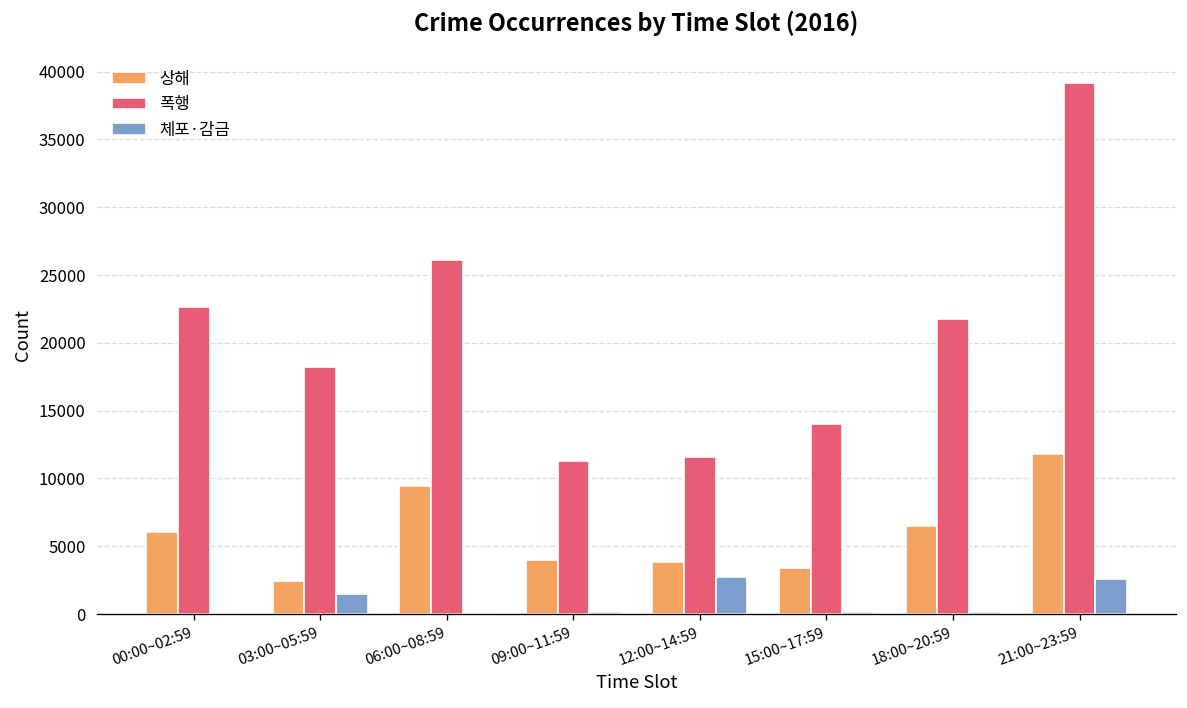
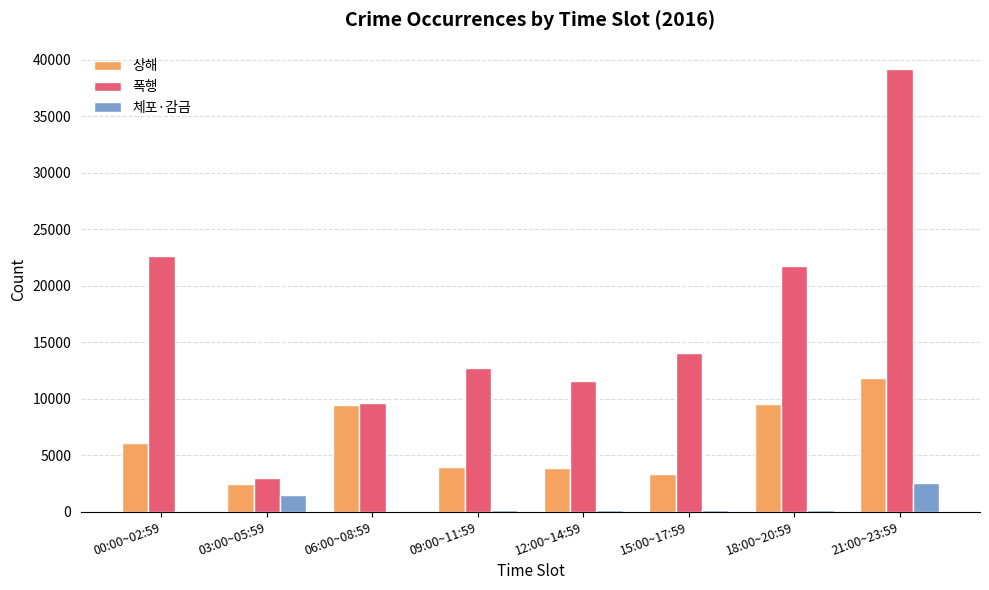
폭행, 03:00~05:59: 18200 -> 3000
폭행, 06:00~08:59: 26100 -> 9600
폭행, 09:00~11:59: 11300 -> 12700
체포·감금, 12:00~14:59: 2700 -> 100
상해, 18:00~20:59: 6500 -> 9500
